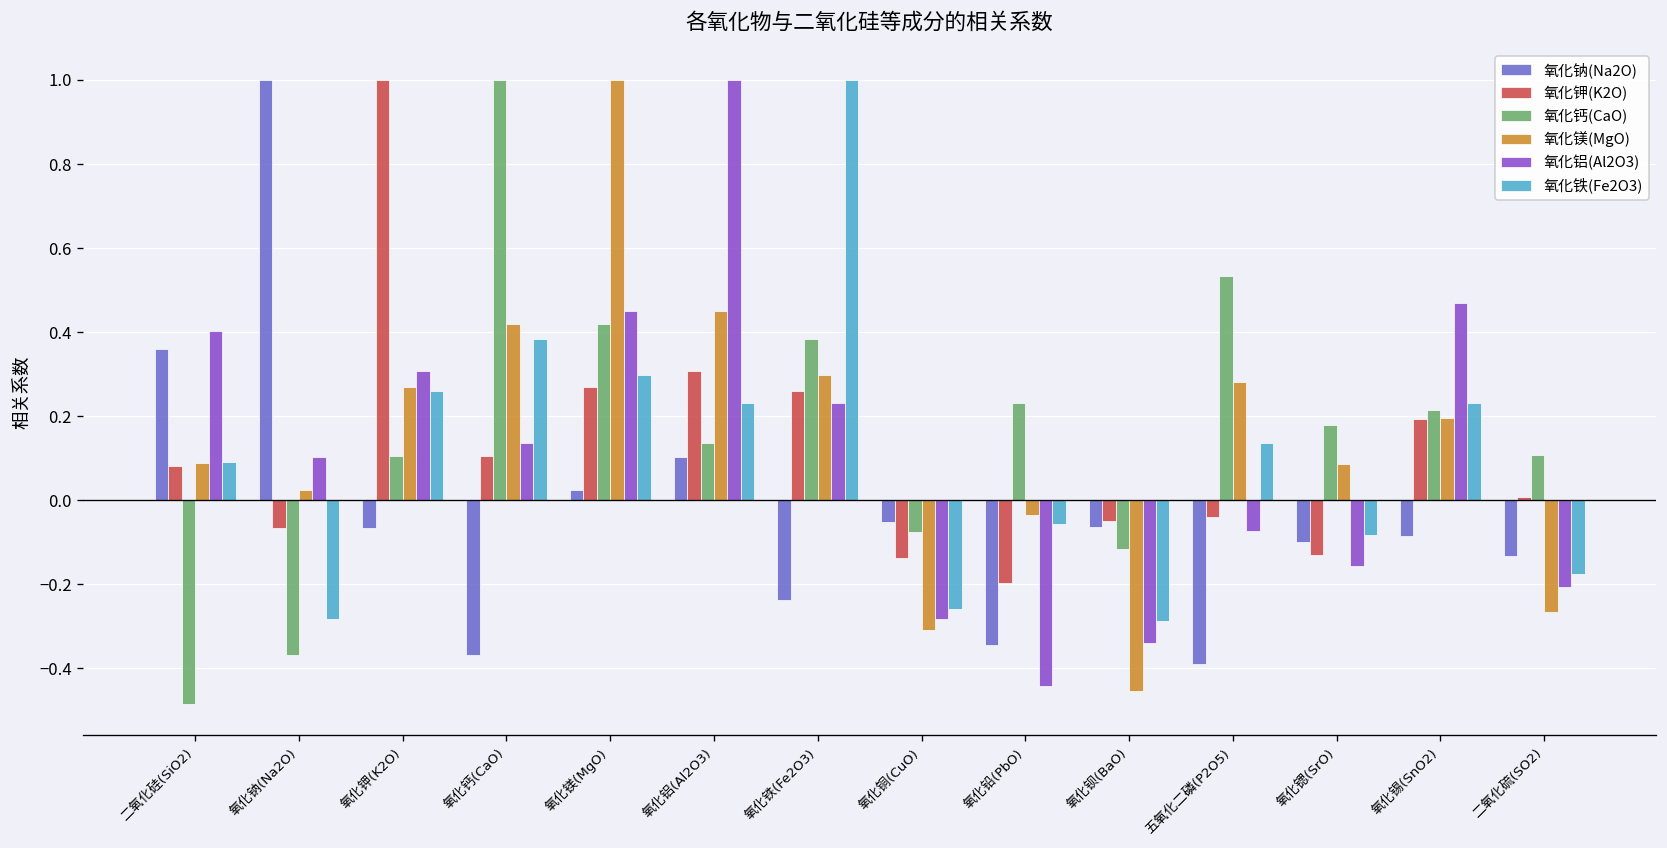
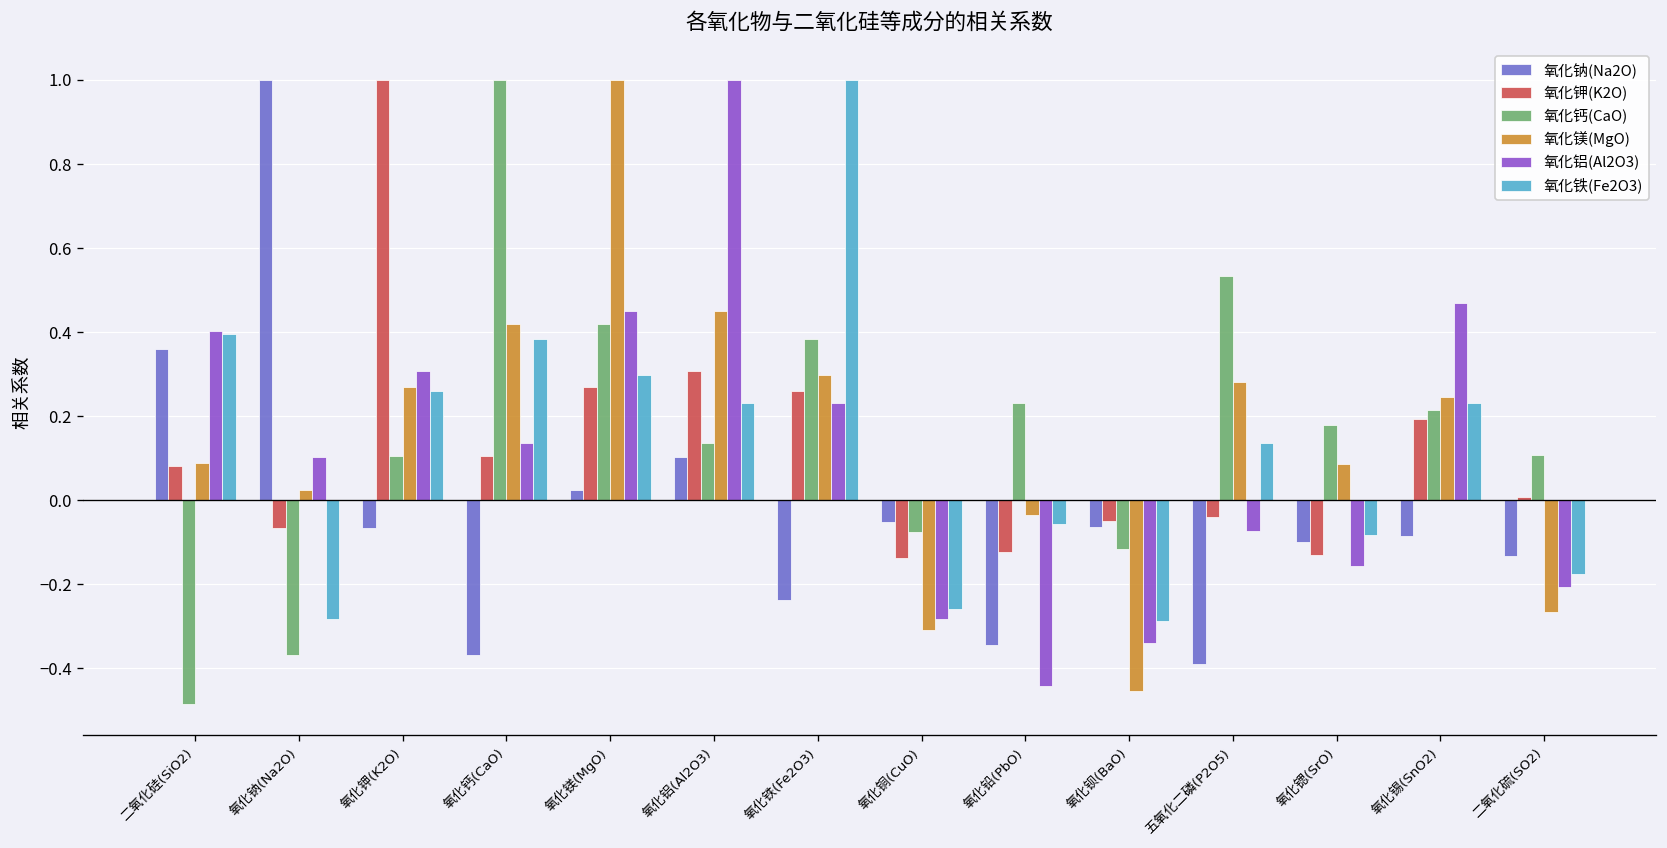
氧化铁(Fe2O3), 二氧化硅(SiO2): 0.09 -> 0.40
氧化钾(K2O), 氧化铅(PbO): -0.20 -> -0.12
氧化镁(MgO), 氧化锡(SnO2): 0.20 -> 0.25
